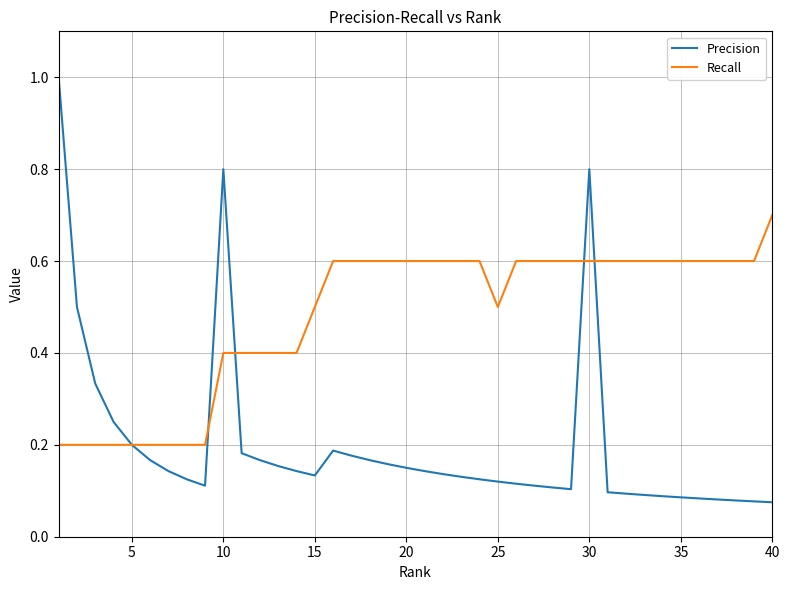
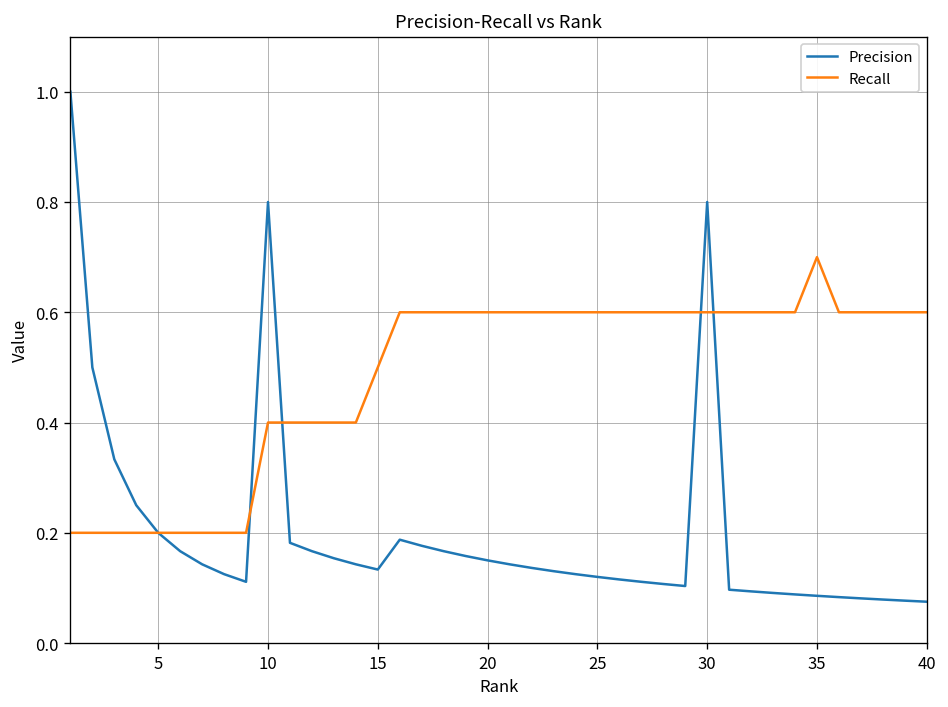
Recall, 25: 0.5 -> 0.6
Recall, 35: 0.6 -> 0.7
Recall, 40: 0.7 -> 0.6
